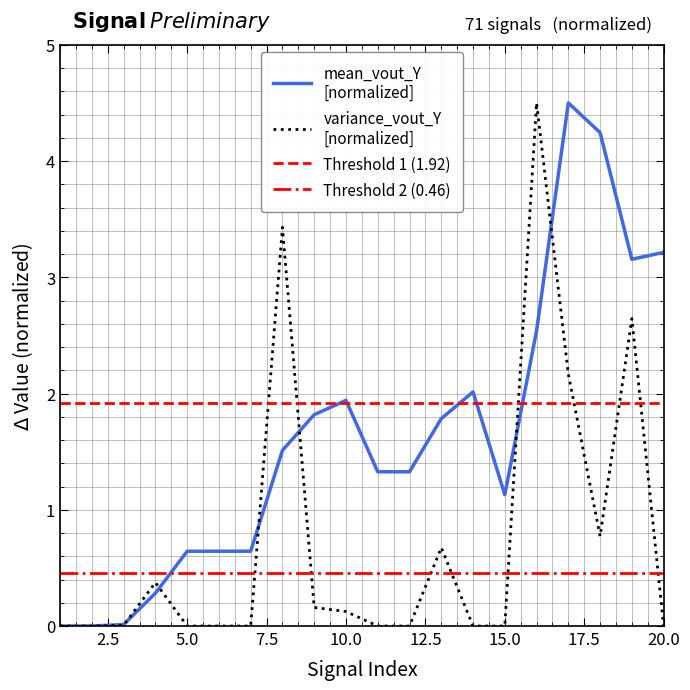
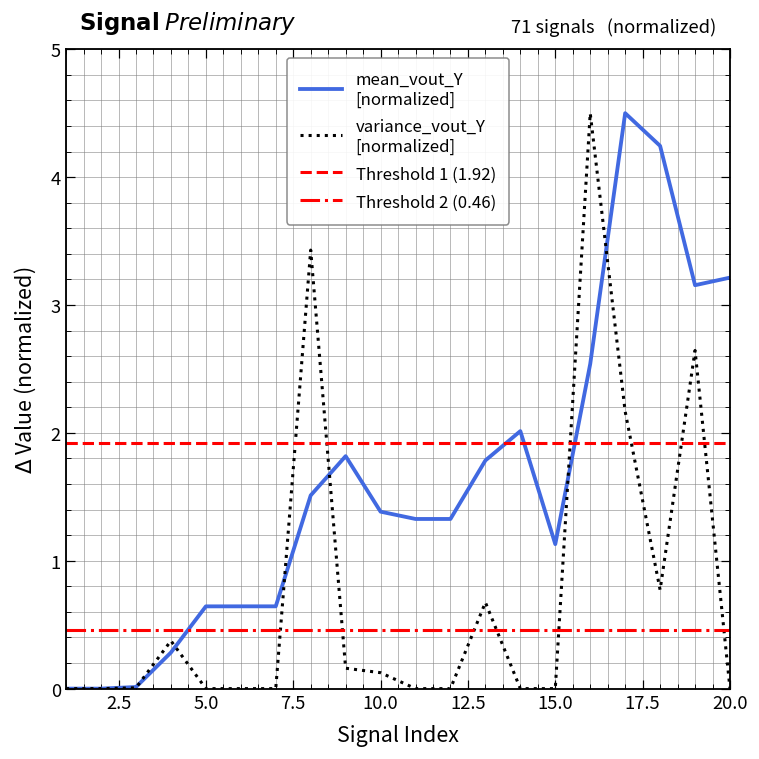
mean_vout_Y [normalized], 10.0: 1.94 -> 1.38
